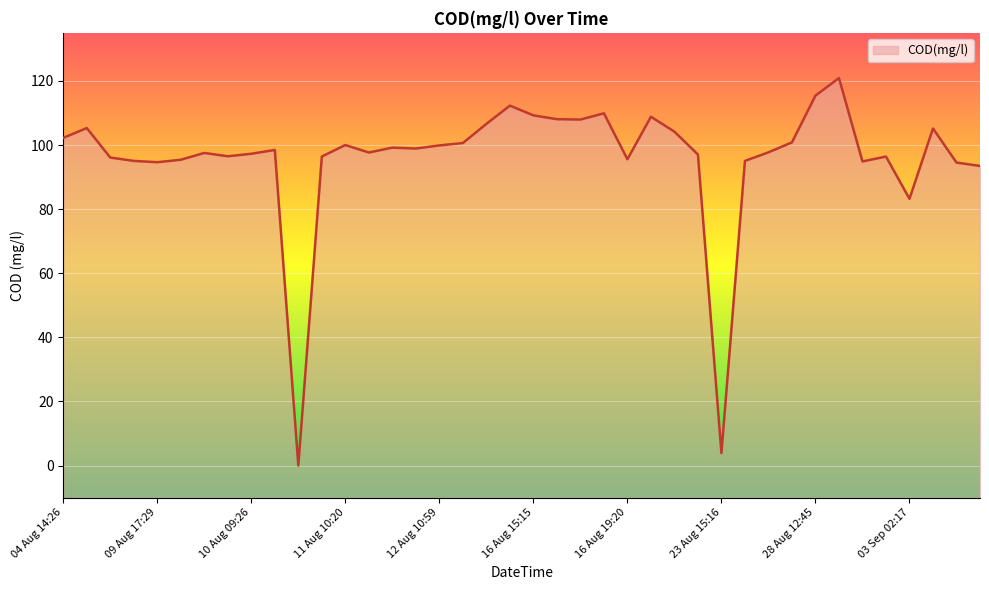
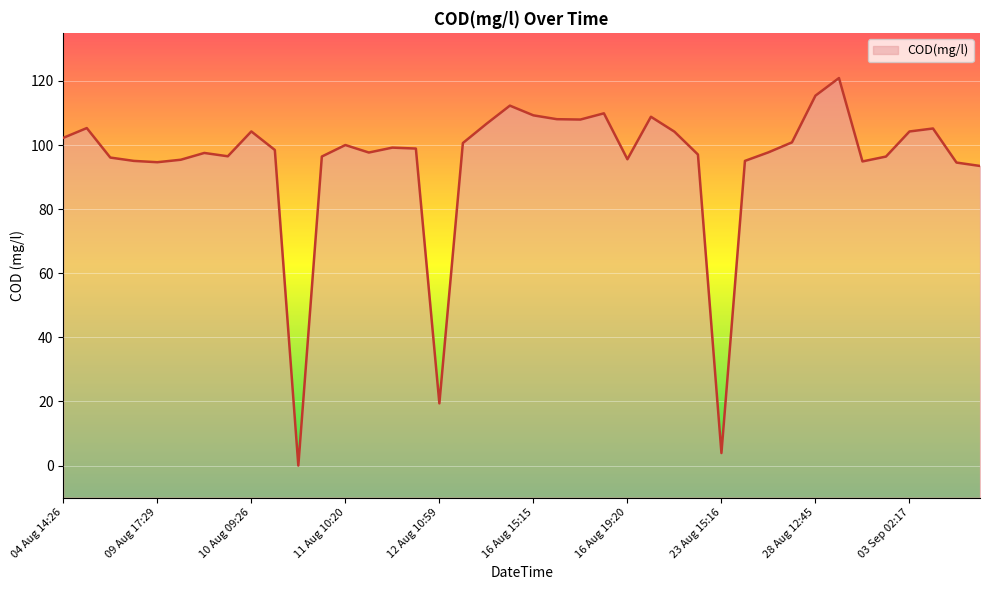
10 Aug 09:26: 97 -> 104
12 Aug 10:59: 100 -> 19
03 Sep 02:17: 83 -> 104
